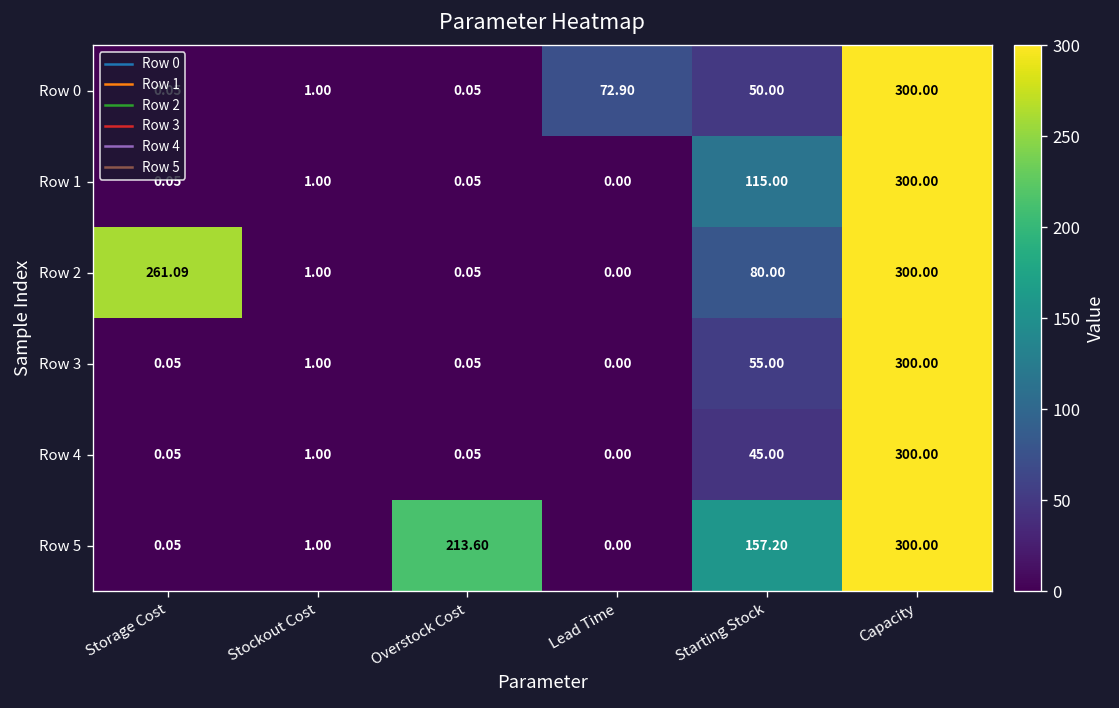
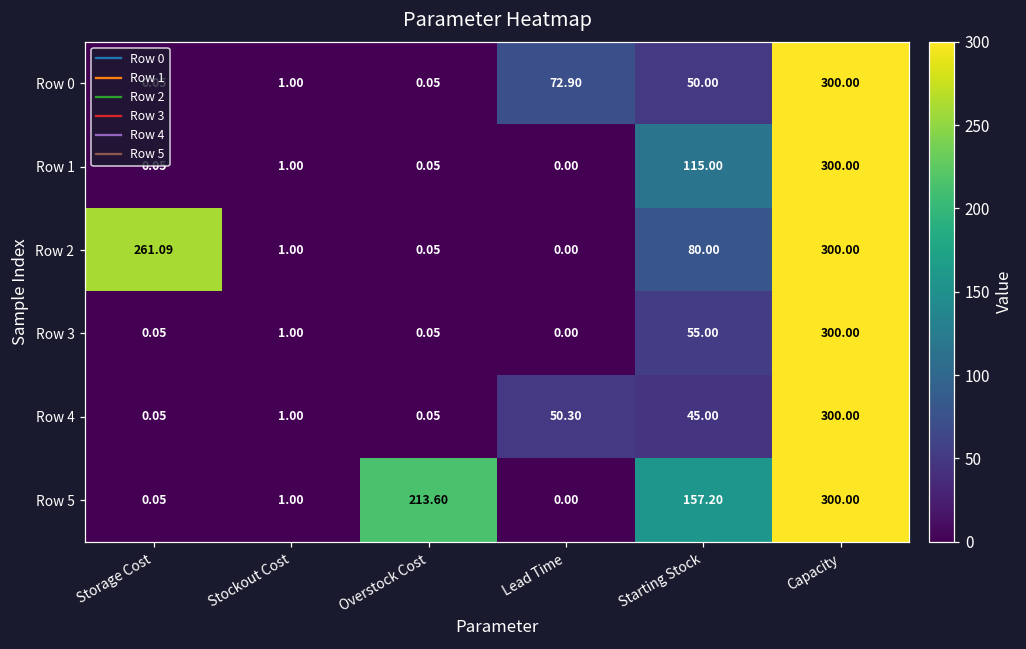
Row 4, Lead Time: 0.00 -> 50.30
